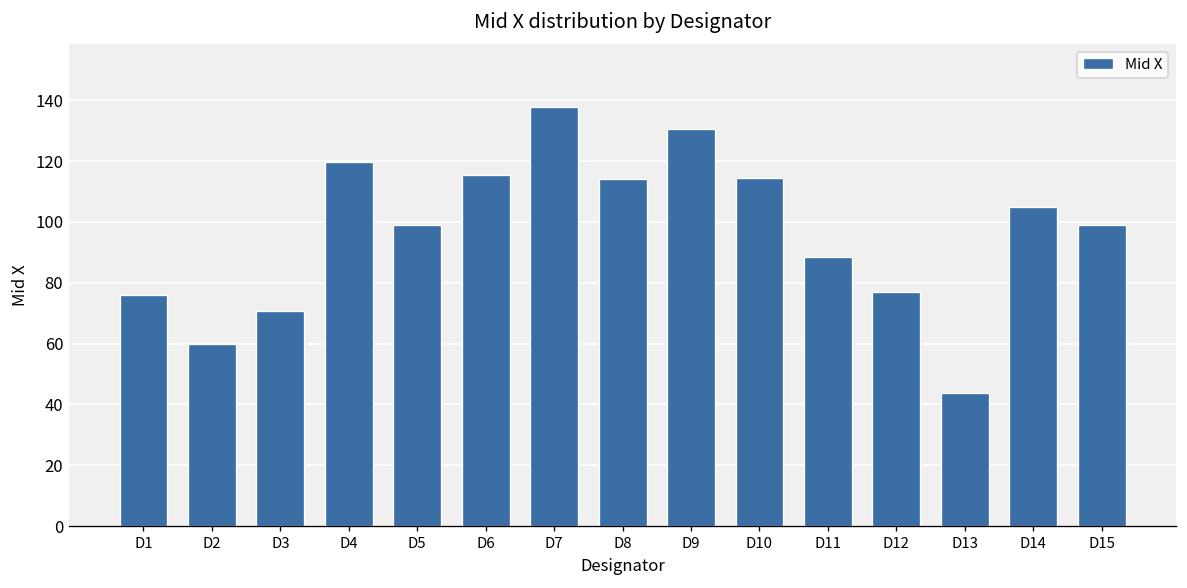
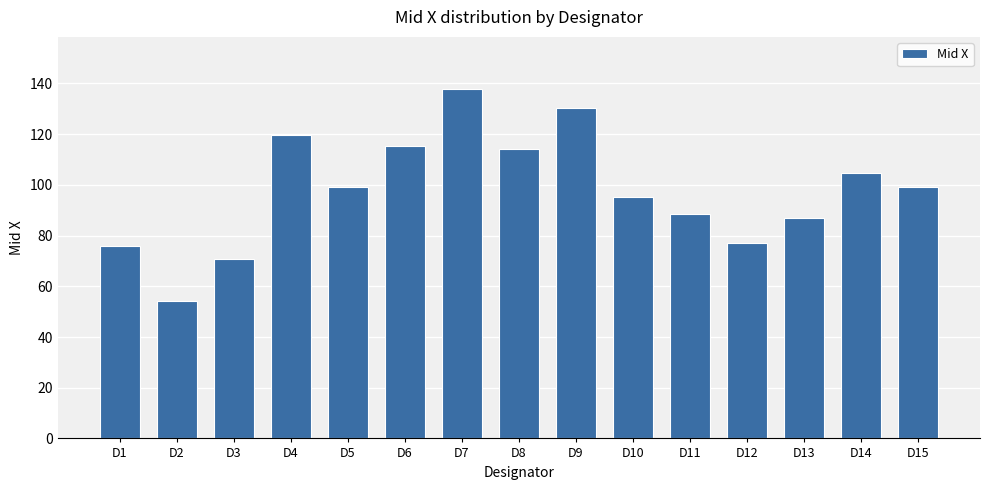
D2: 60 -> 54
D10: 115 -> 95
D13: 44 -> 87
